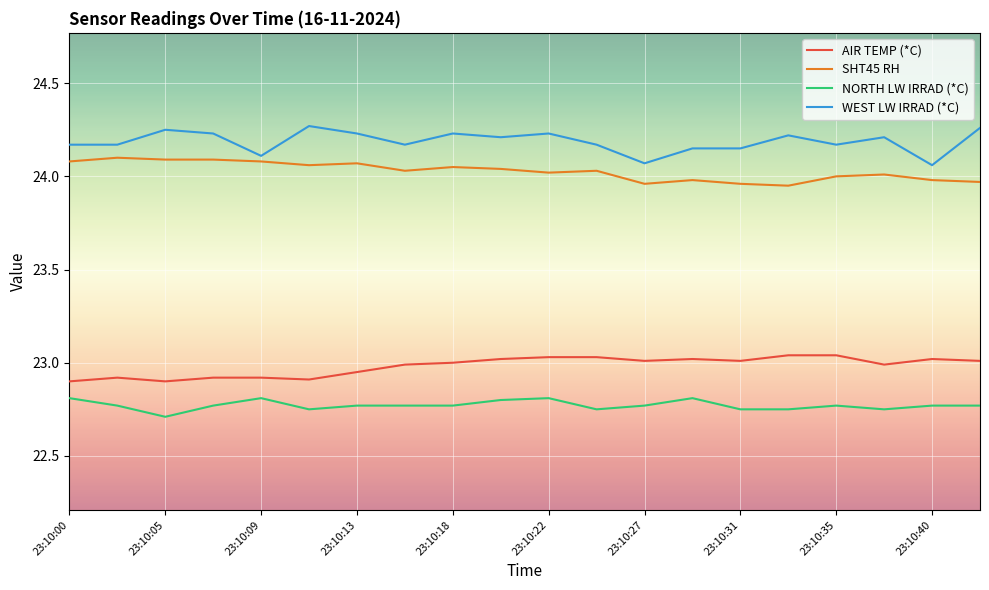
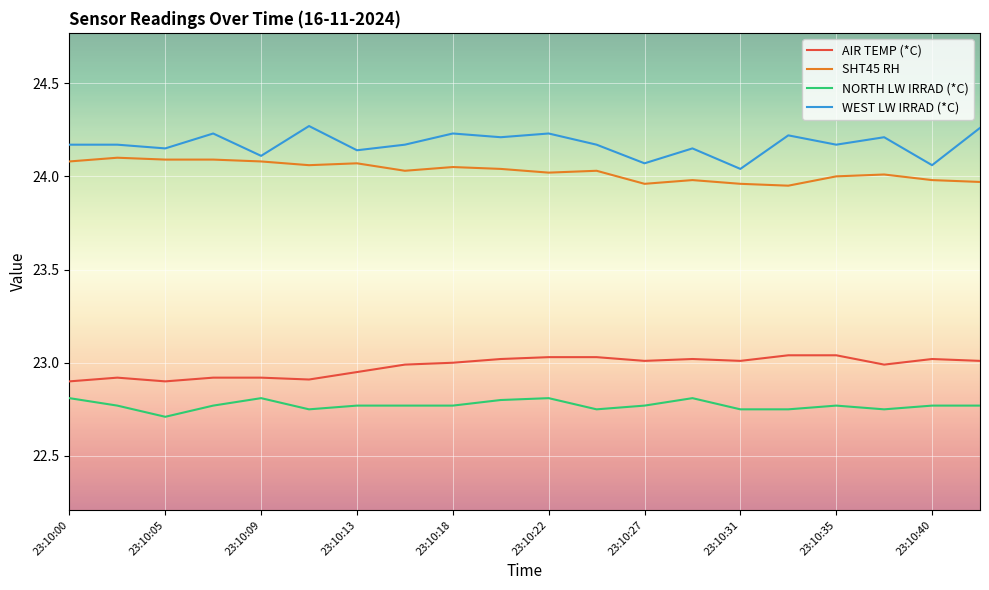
WEST LW IRRAD (*C), 23:10:05: 24.25 -> 24.15
WEST LW IRRAD (*C), 23:10:13: 24.23 -> 24.14
WEST LW IRRAD (*C), 23:10:31: 24.15 -> 24.04
